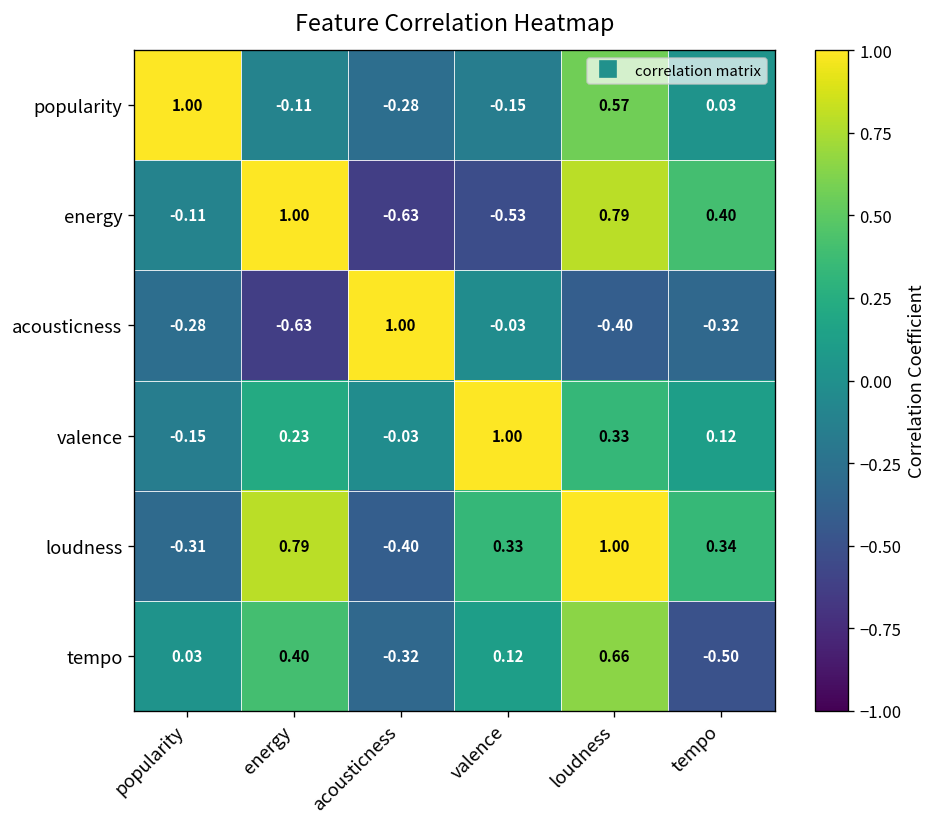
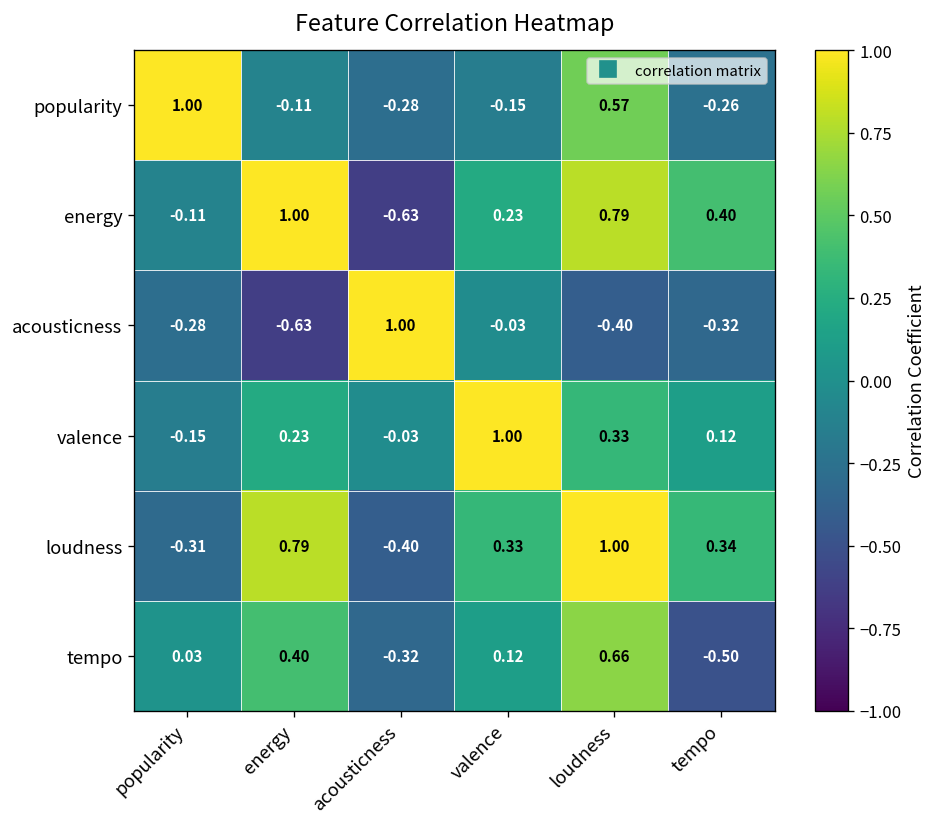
popularity, tempo: 0.03 -> -0.26
energy, valence: -0.53 -> 0.23
